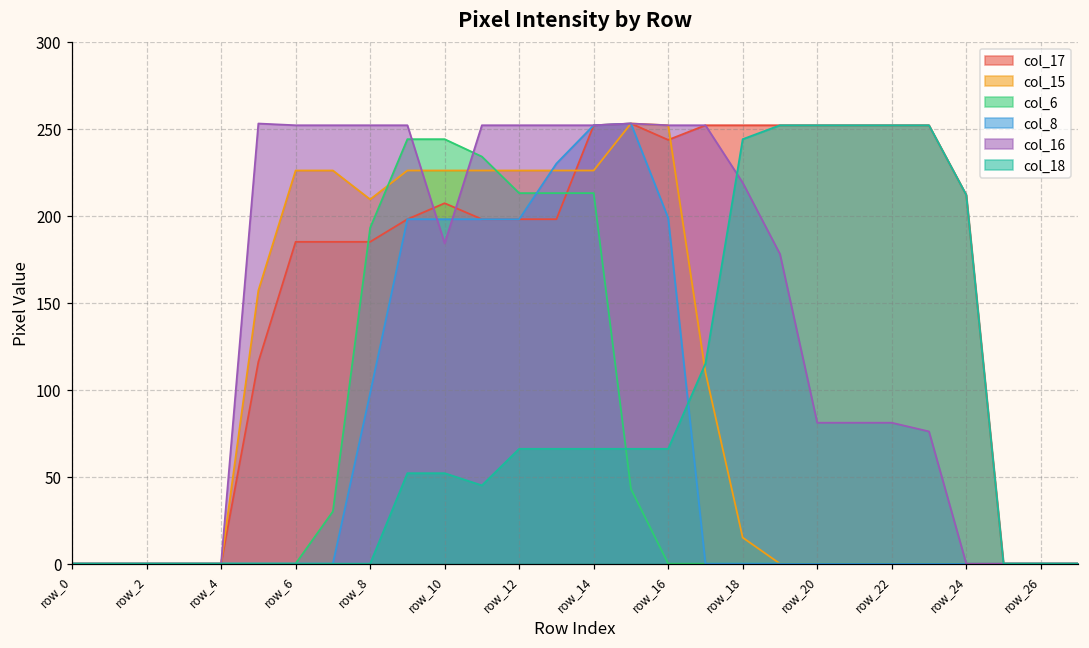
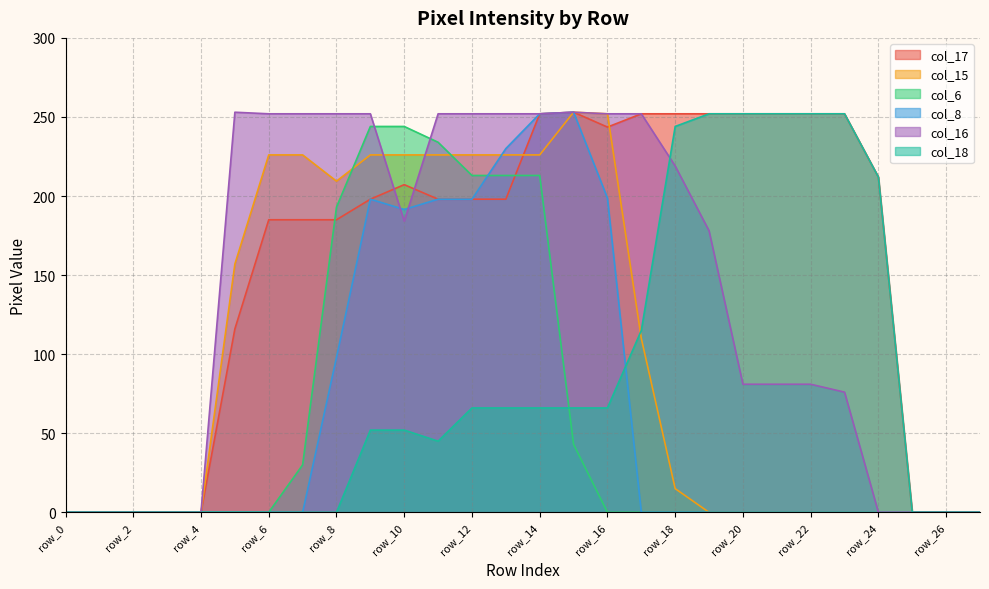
col_8, row_10: 198 -> 192
